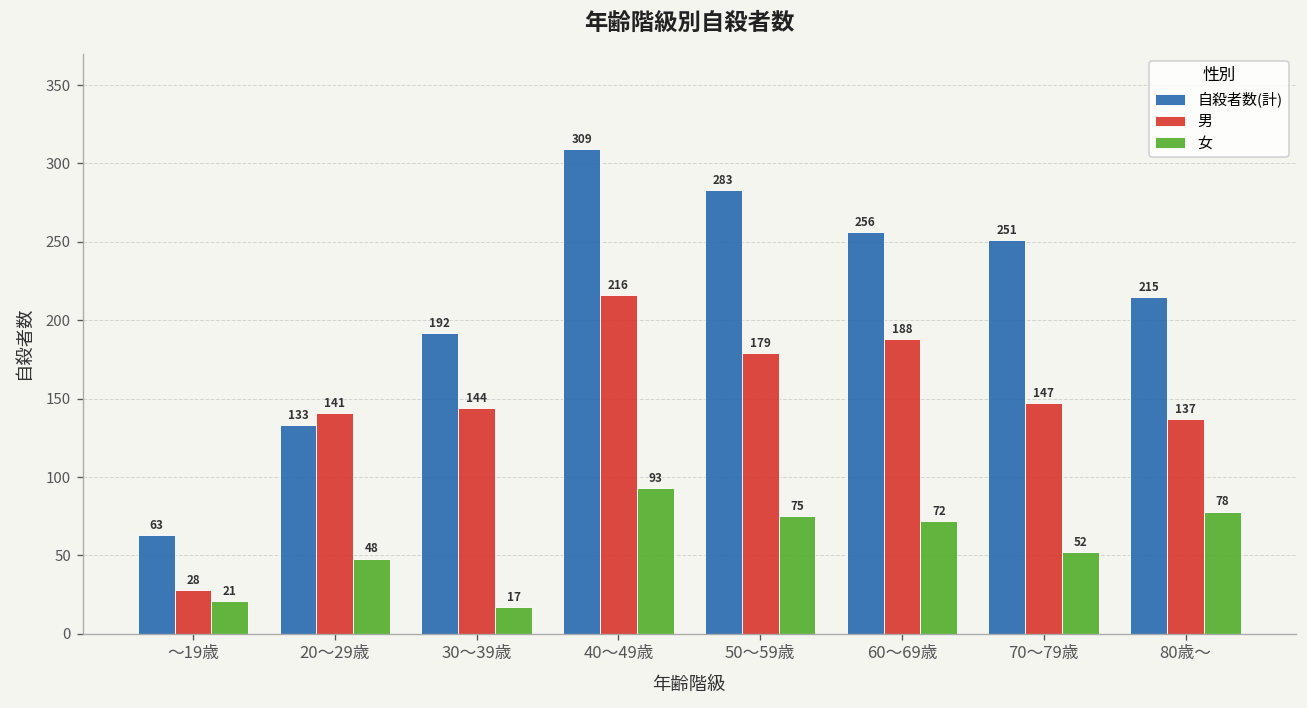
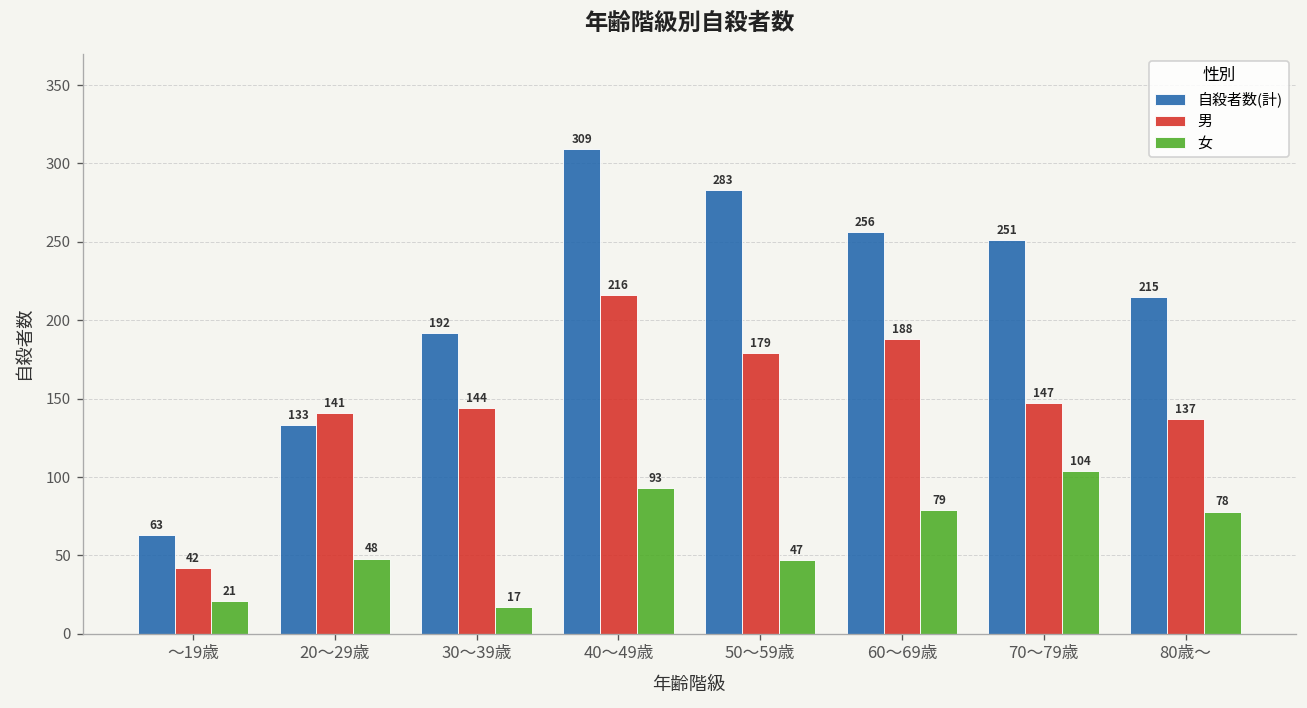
男, ～19歳: 28 -> 42
女, 50～59歳: 75 -> 47
女, 60～69歳: 72 -> 79
女, 70～79歳: 52 -> 104
